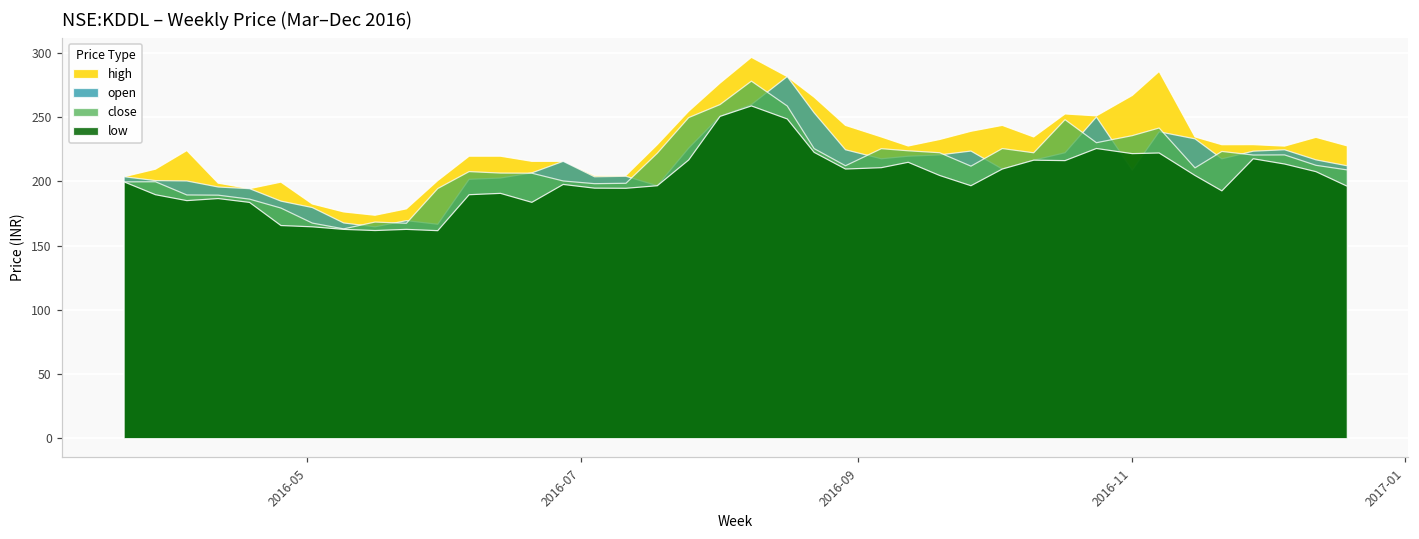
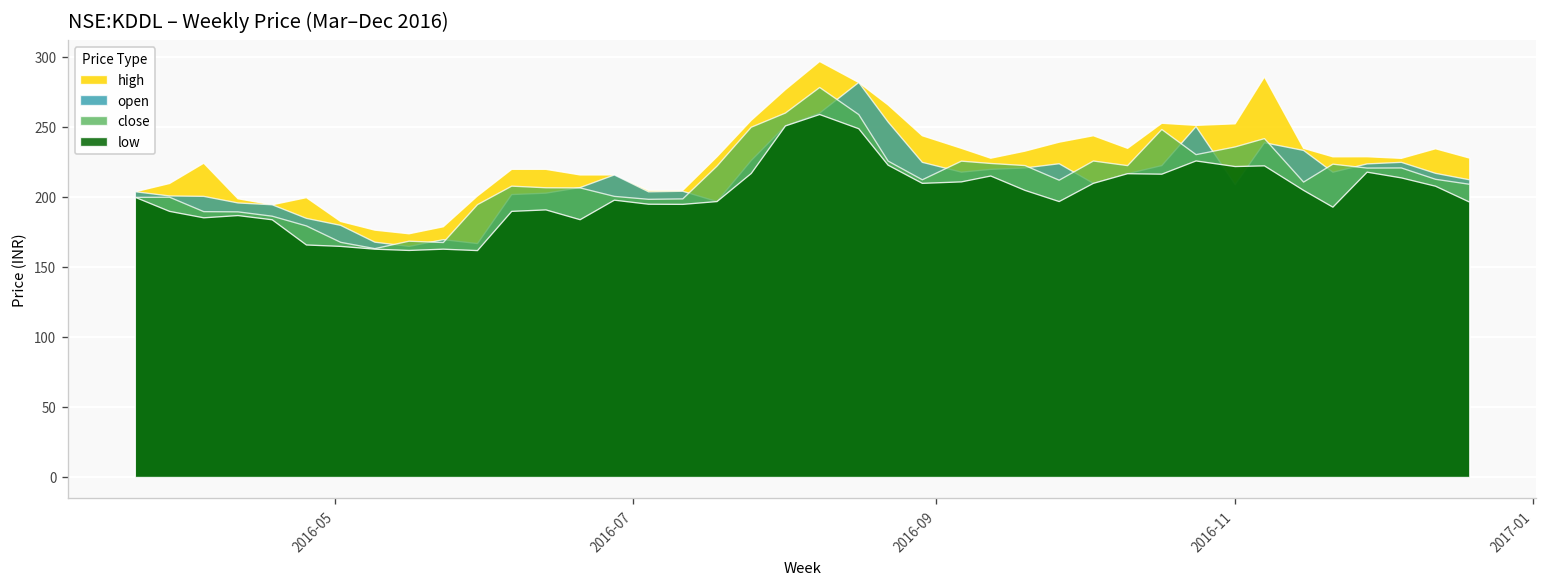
high, 2016-11: 267 -> 253
